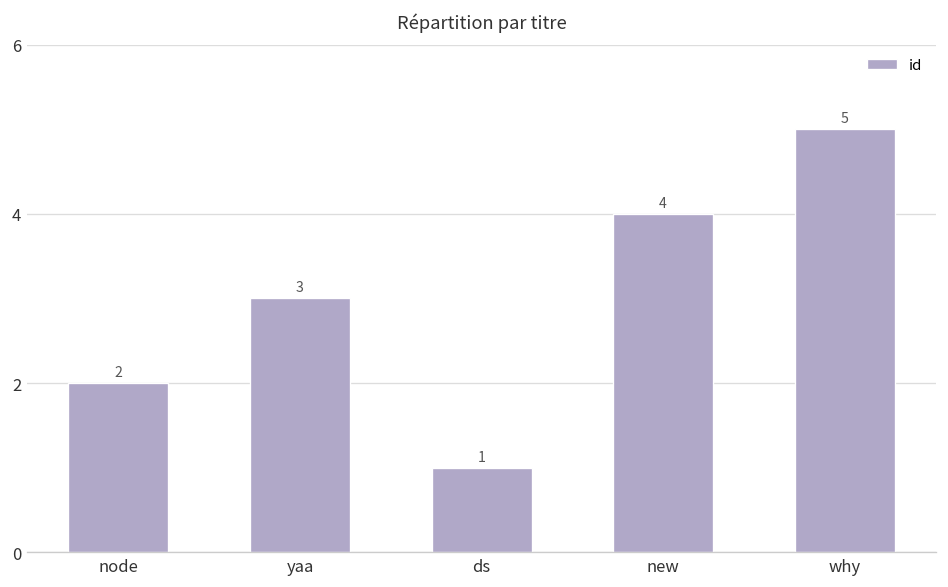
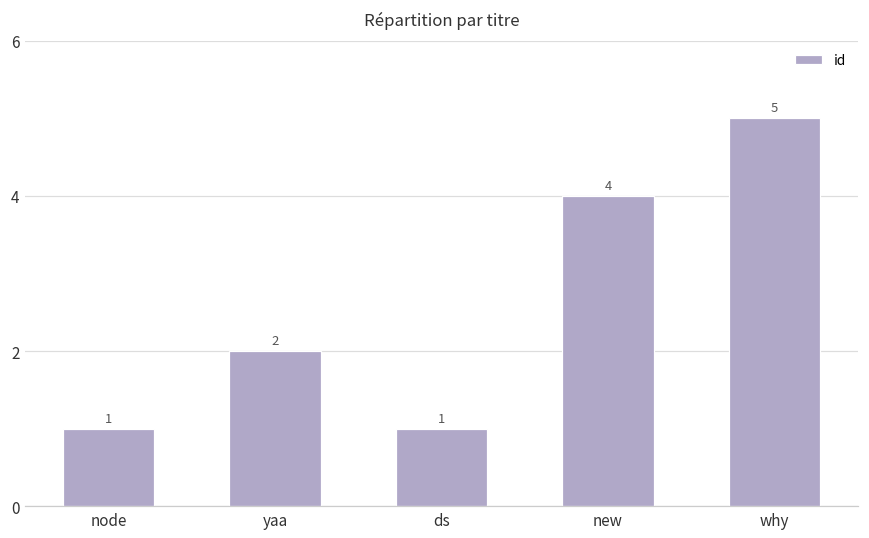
node: 2 -> 1
yaa: 3 -> 2
